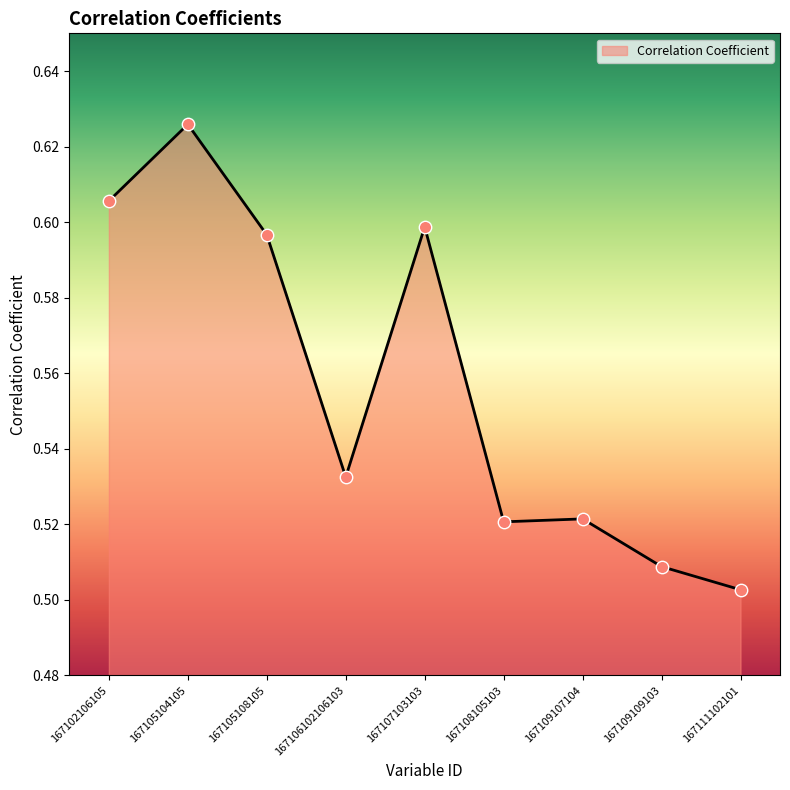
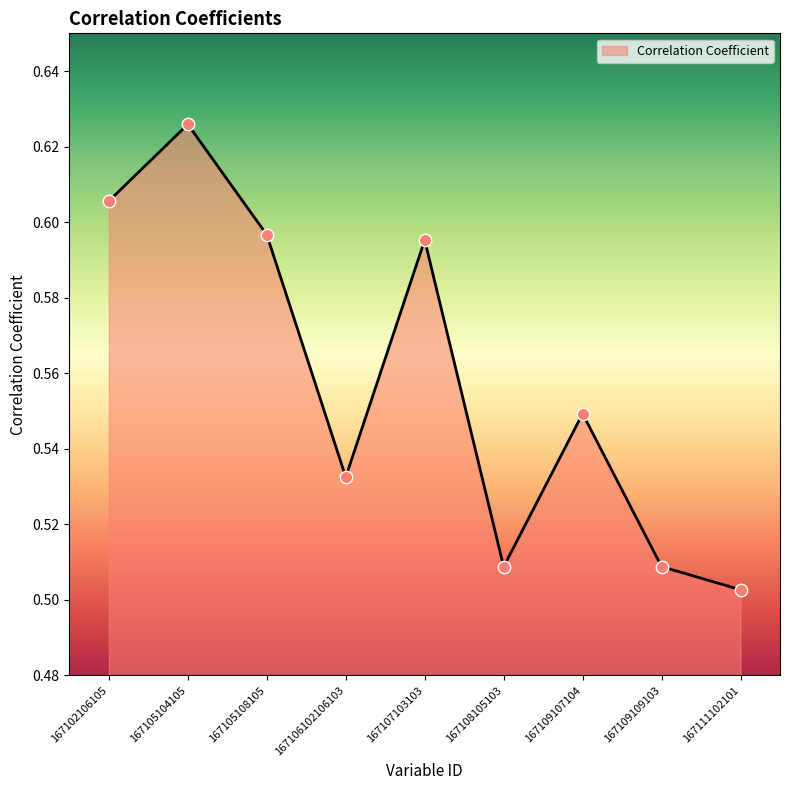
167107103103: 0.599 -> 0.595
167108105103: 0.521 -> 0.509
167109107104: 0.521 -> 0.549
